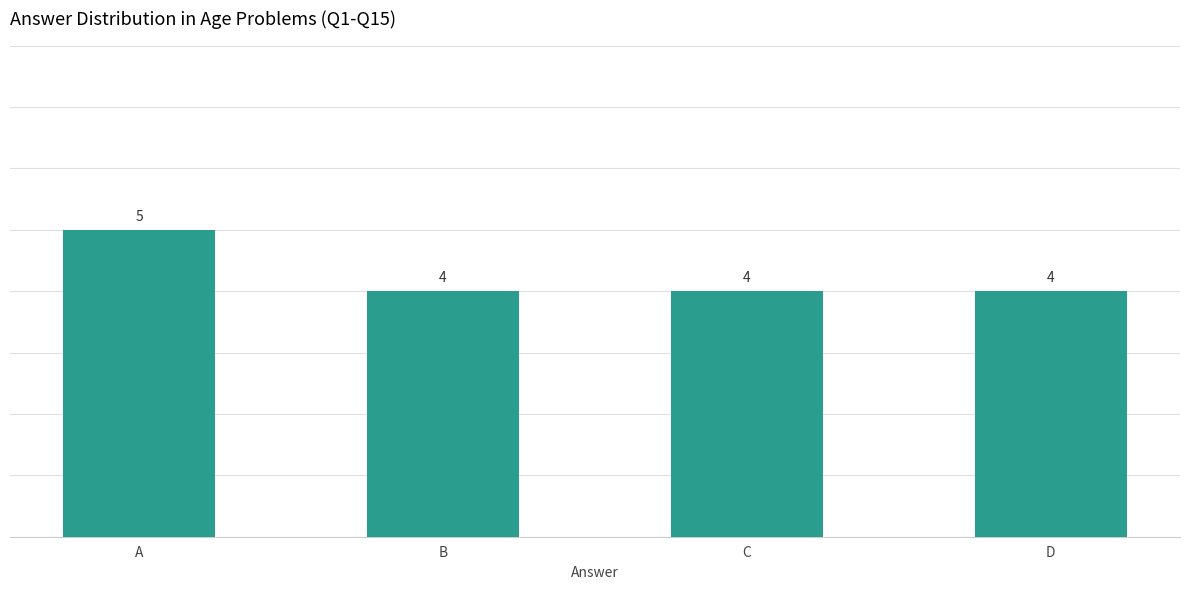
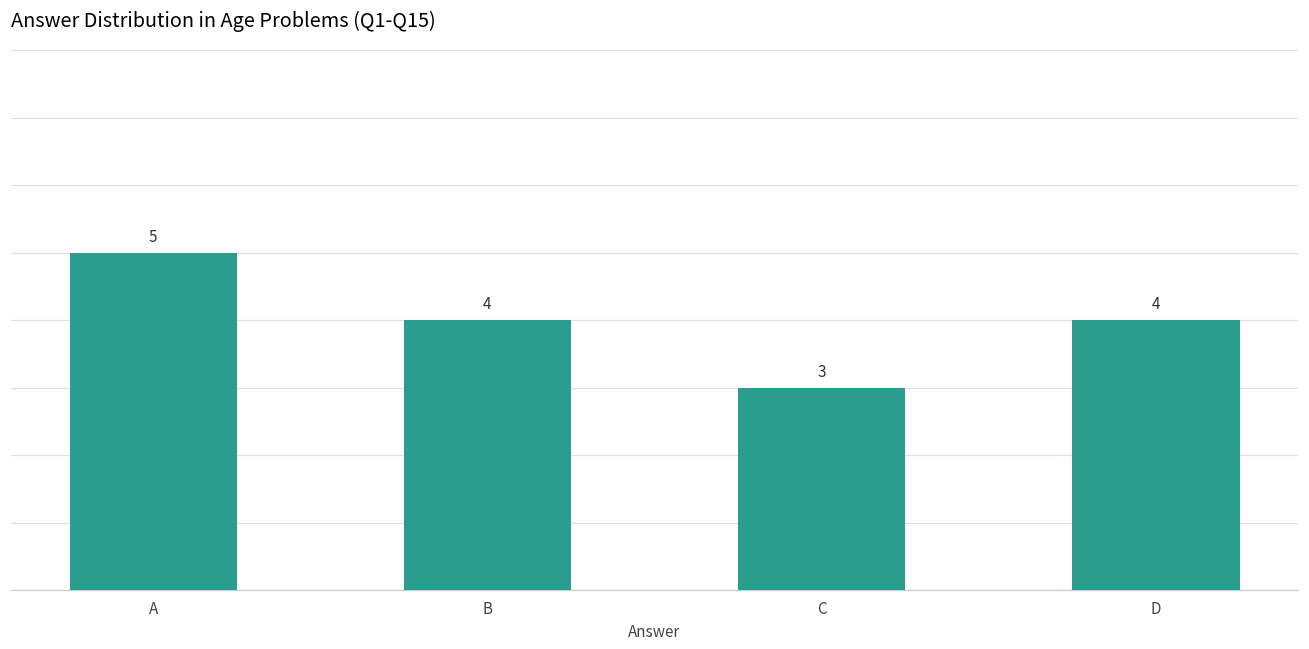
C: 4 -> 3
